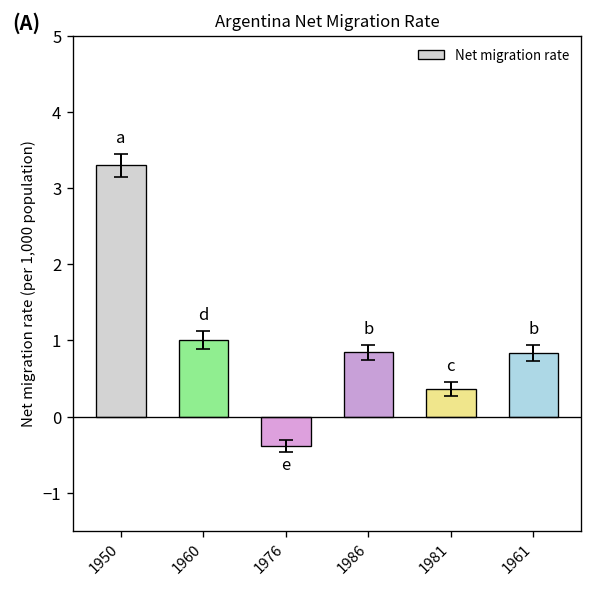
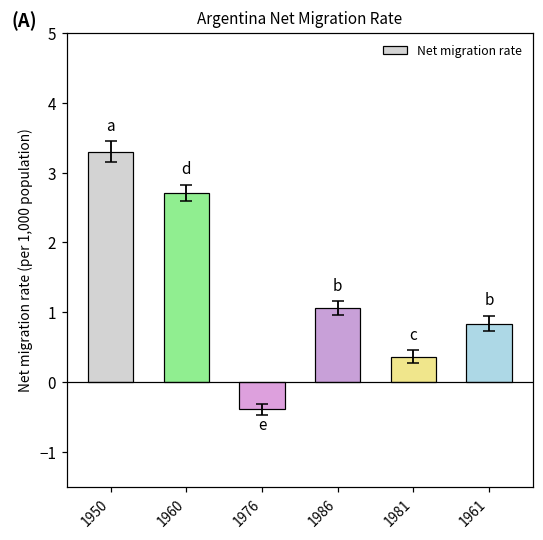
Net migration rate, 1960: 1.0 -> 2.7
Net migration rate, 1986: 0.8 -> 1.1
